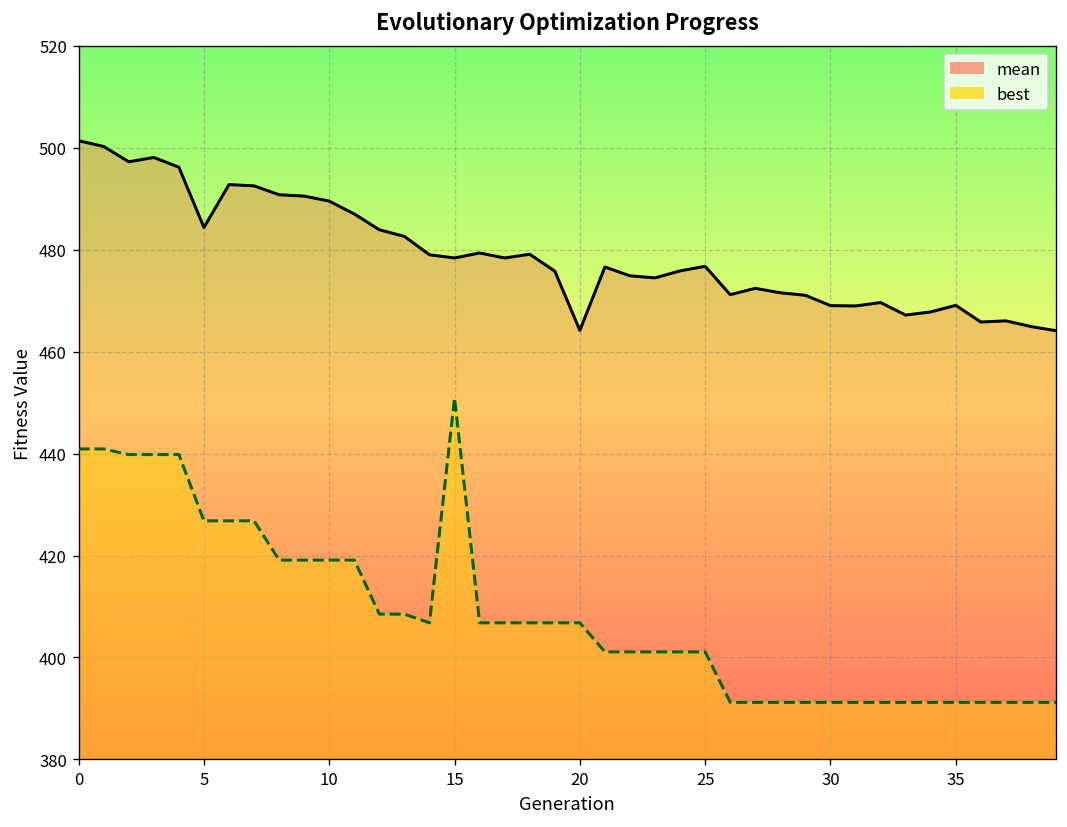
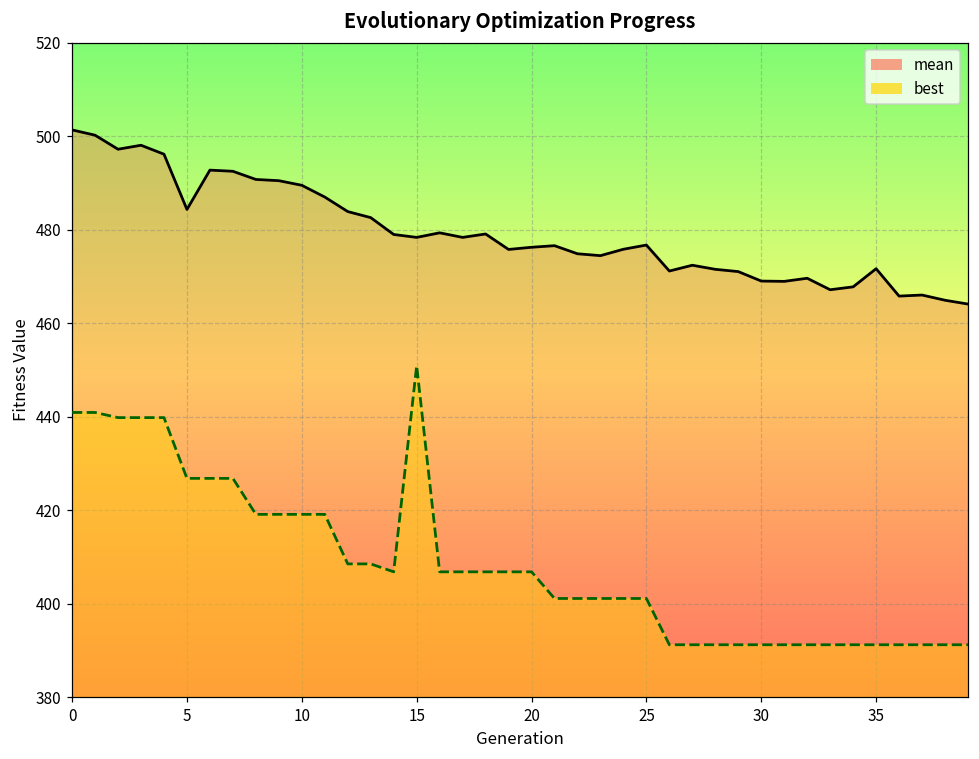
mean, 20: 464 -> 476
mean, 35: 469 -> 472
